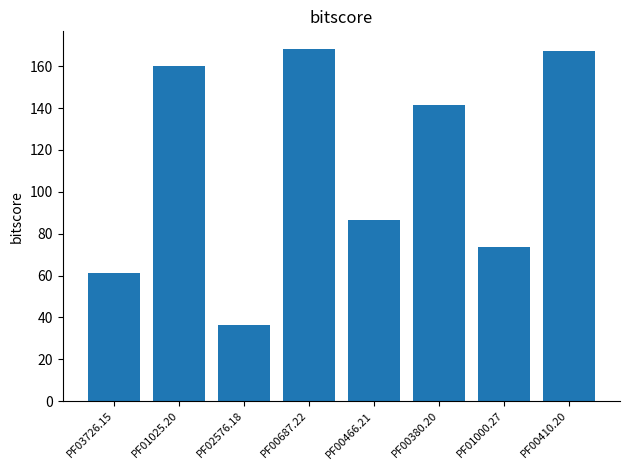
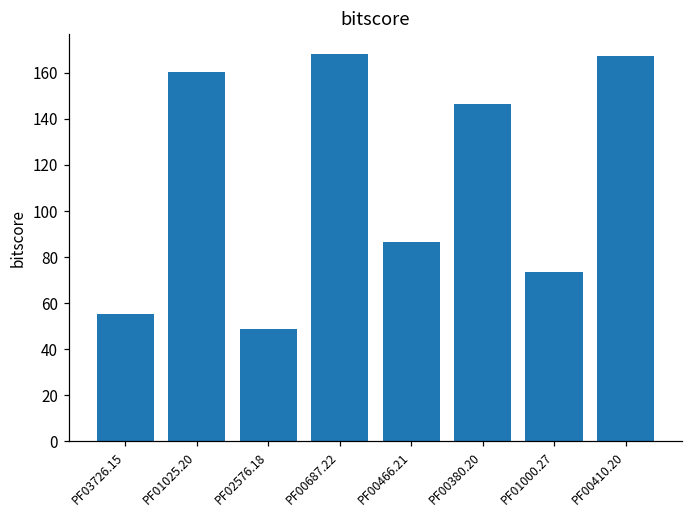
PF03726.15: 61 -> 55
PF02576.18: 36 -> 49
PF00380.20: 141 -> 147
